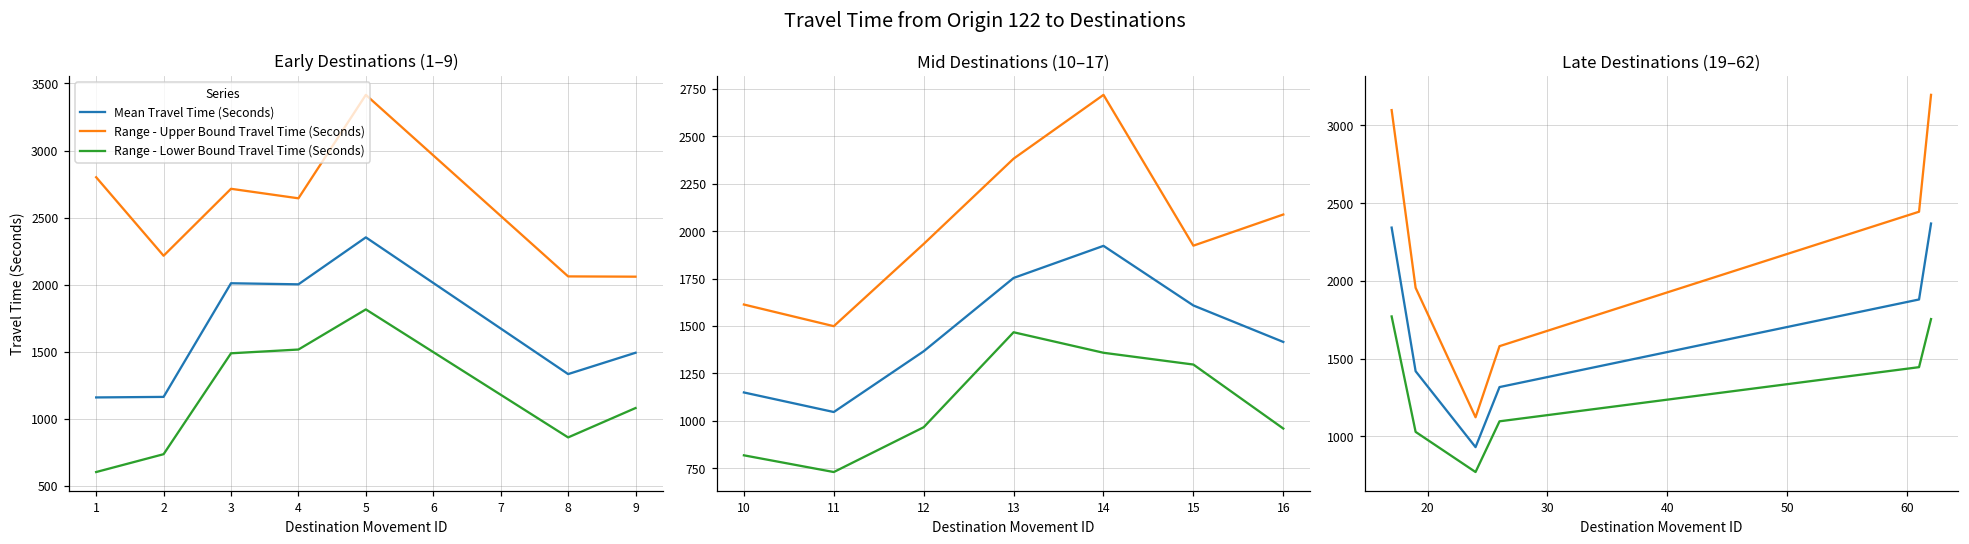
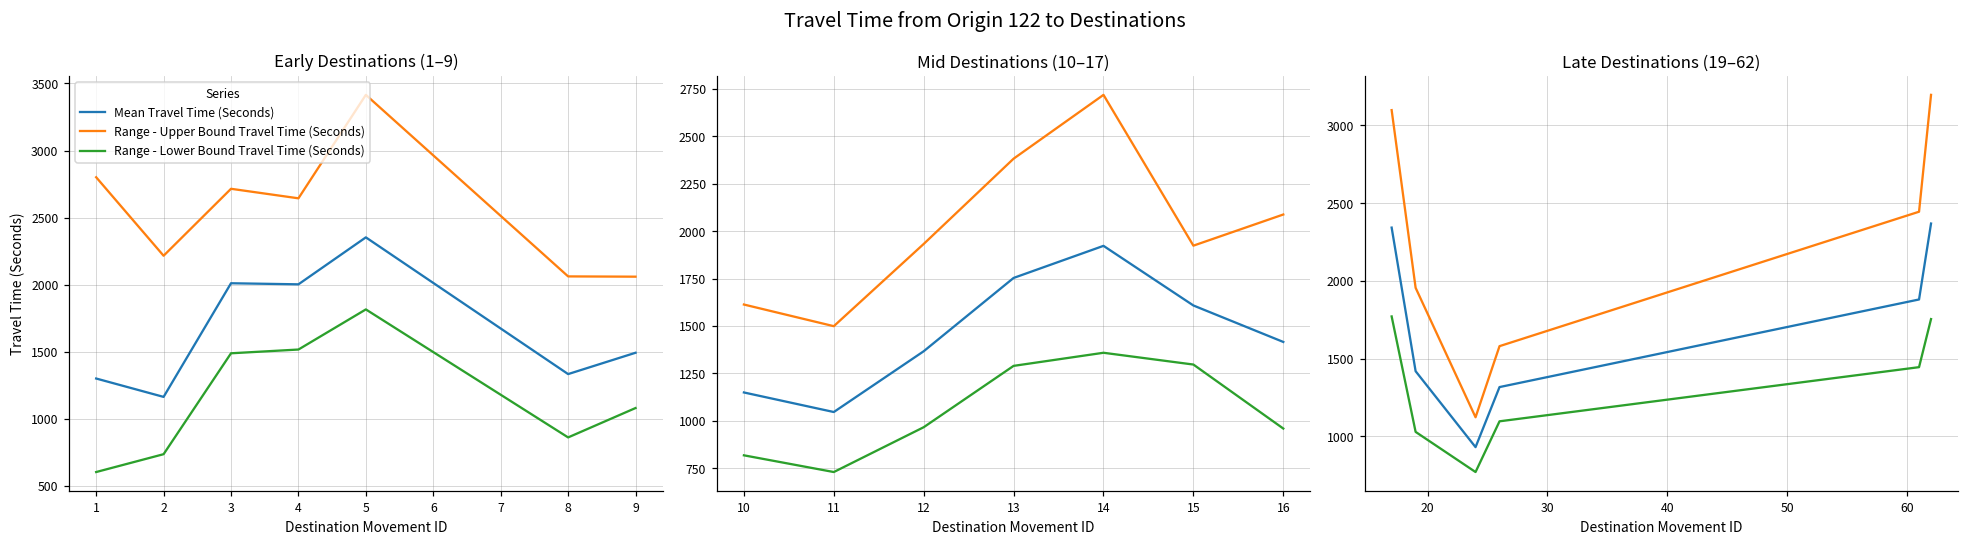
Early Destinations (1–9), Mean Travel Time (Seconds), 1: 1160 -> 1300
Mid Destinations (10–17), Range - Lower Bound Travel Time (Seconds), 13: 1470 -> 1290
